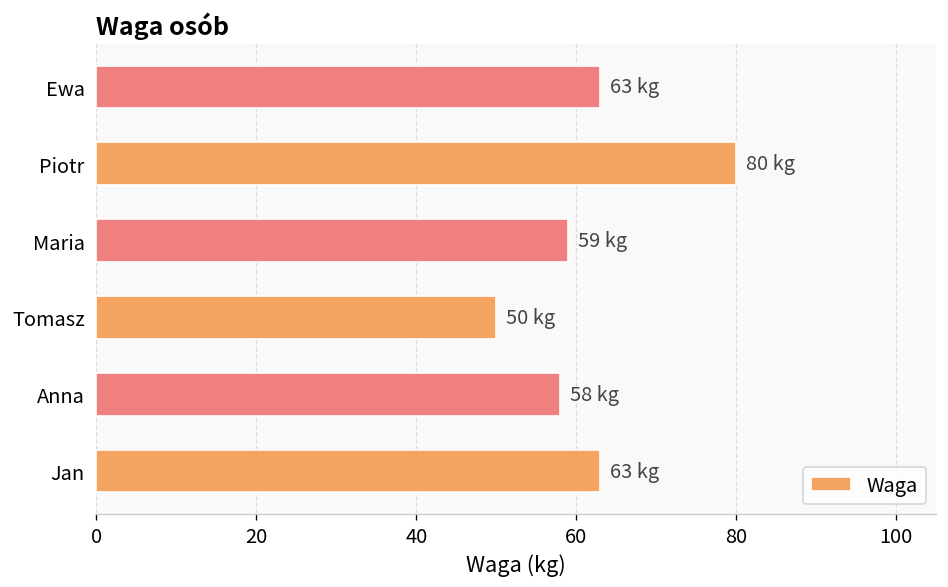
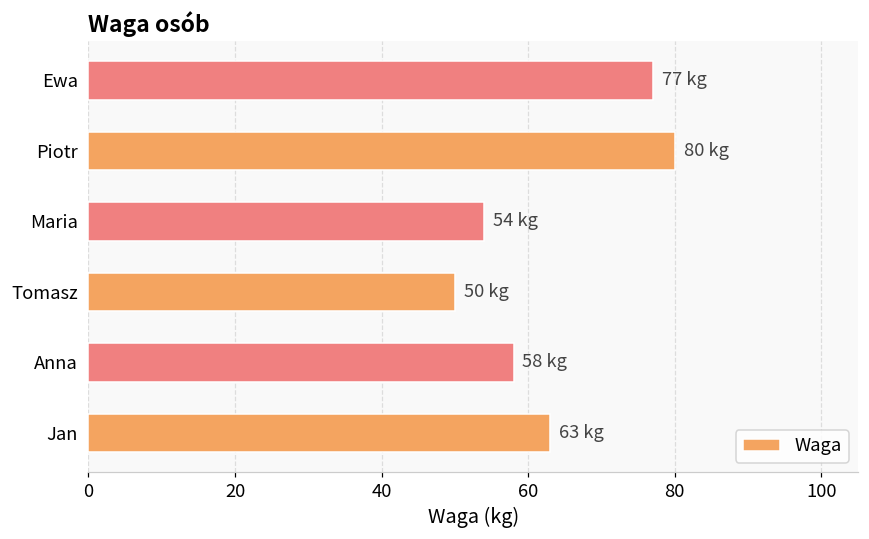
Ewa: 63 -> 77
Maria: 59 -> 54
